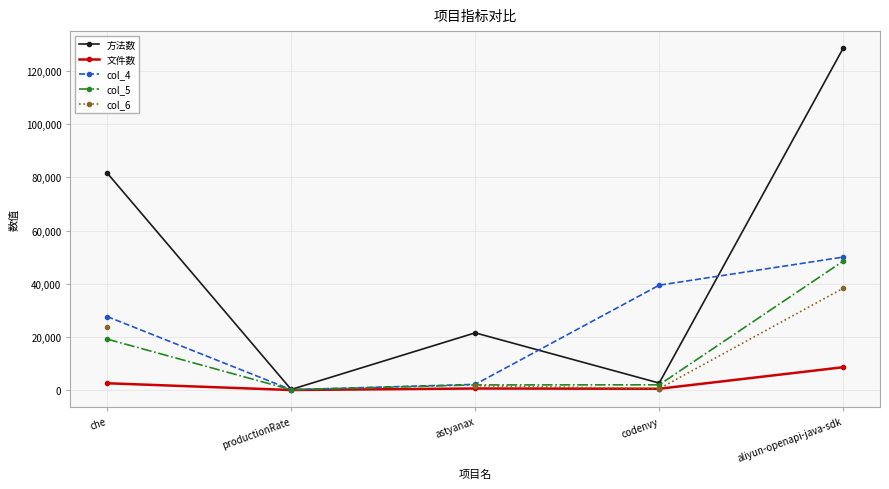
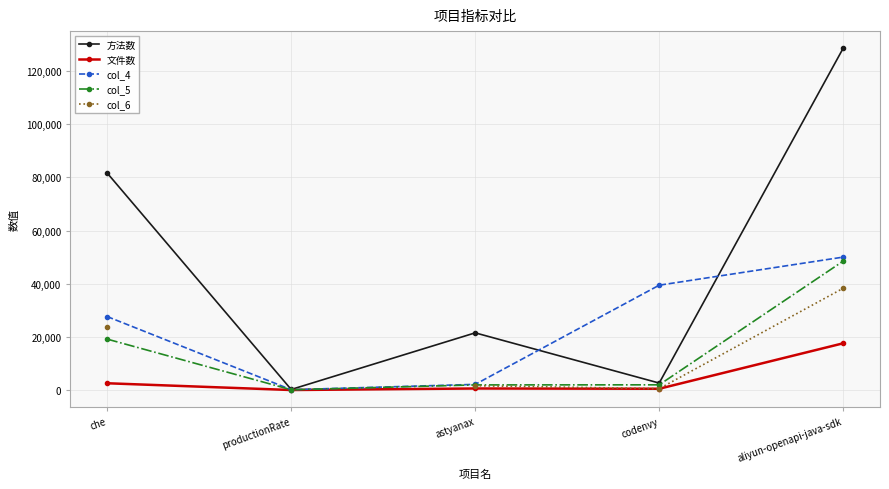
文件数, aliyun-openapi-java-sdk: 9,000 -> 18,000
